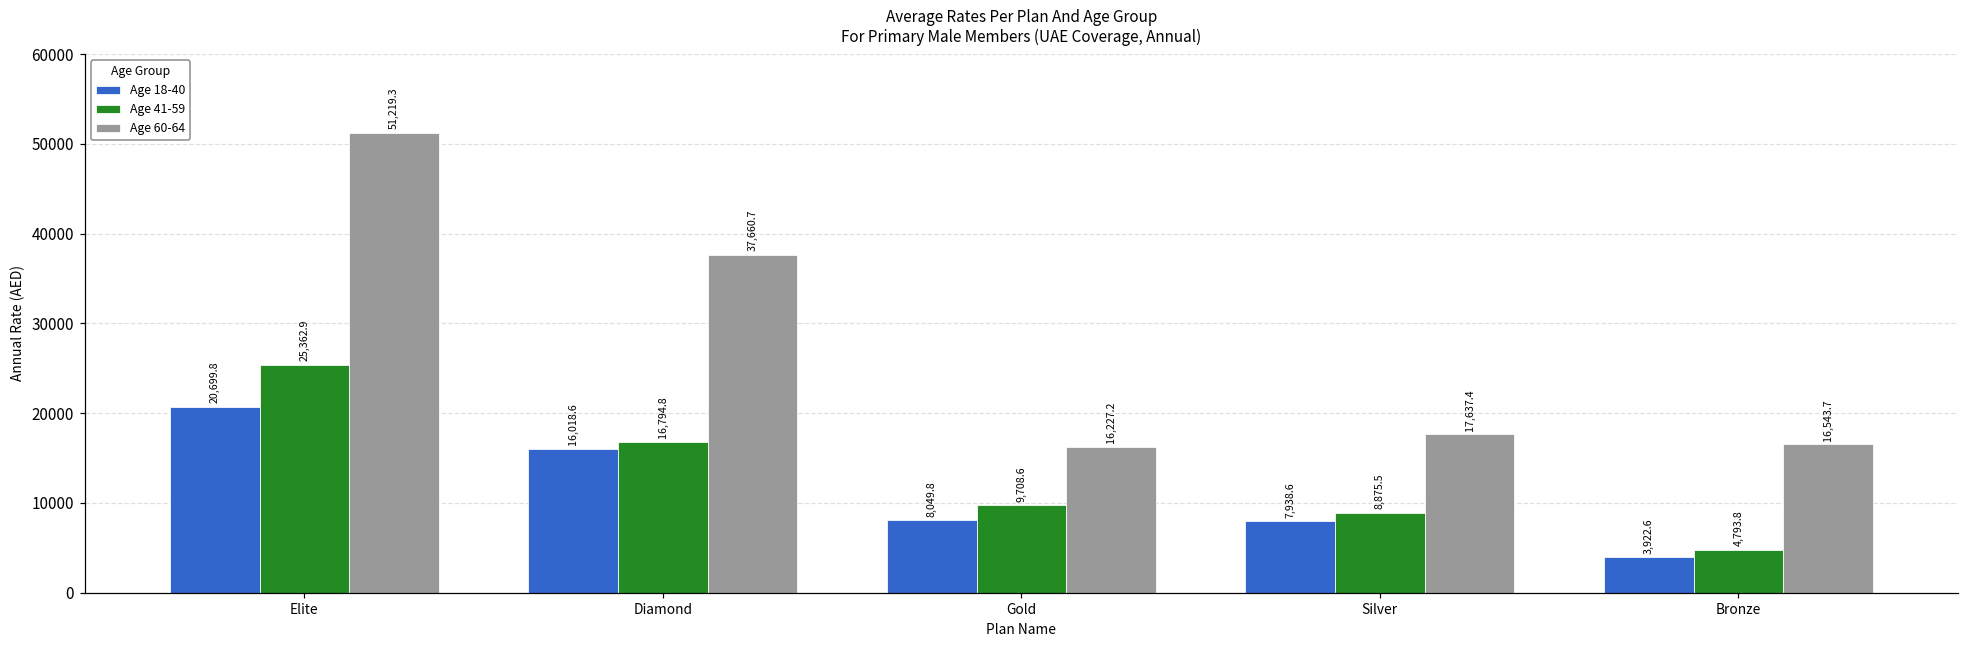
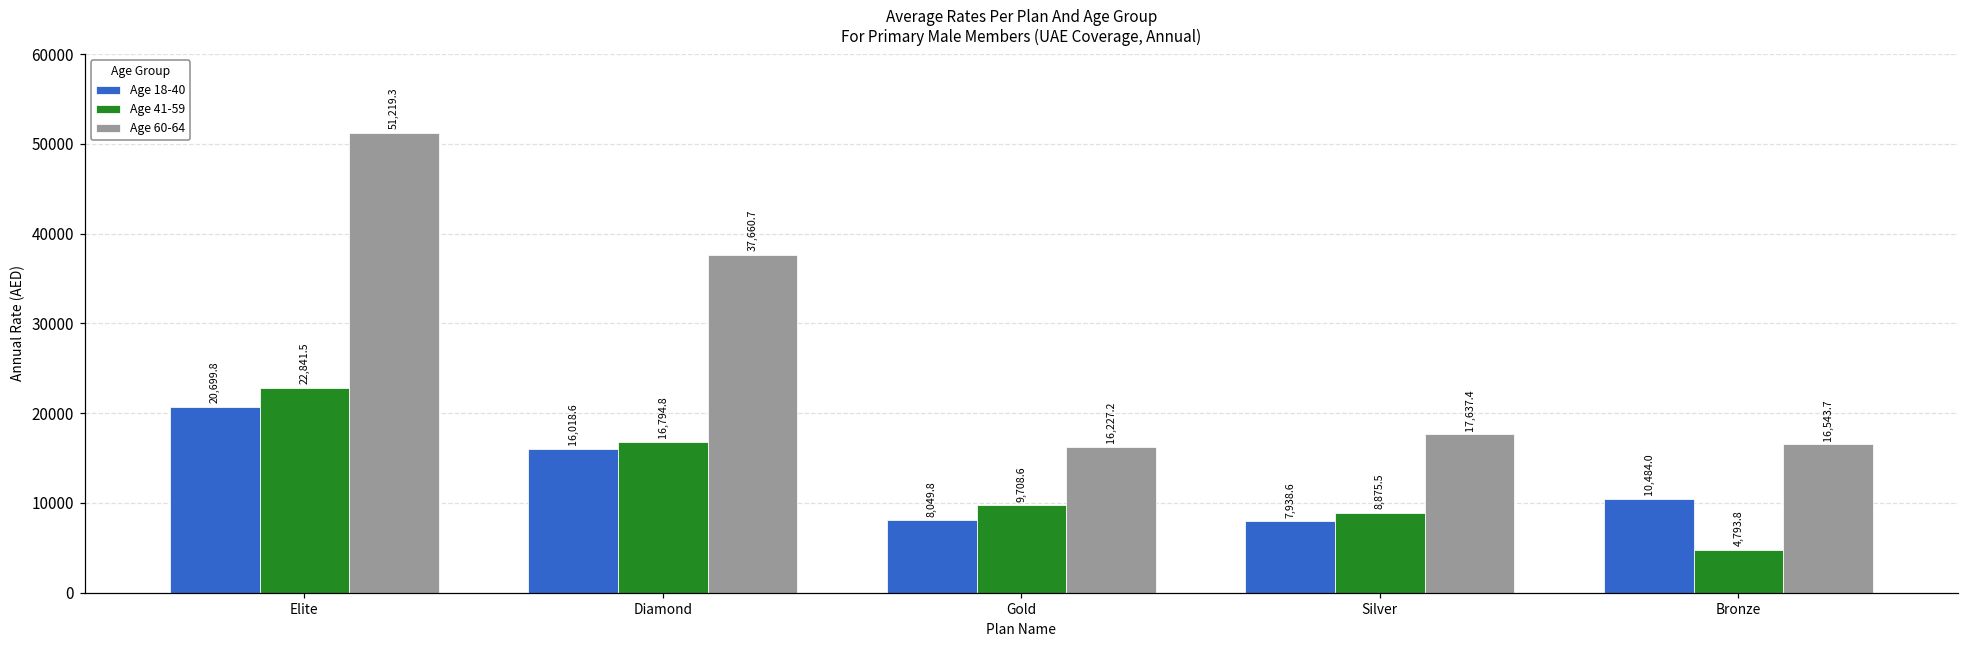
Age 41-59, Elite: 25,362.9 -> 22,841.5
Age 18-40, Bronze: 3,922.6 -> 10,484.0
